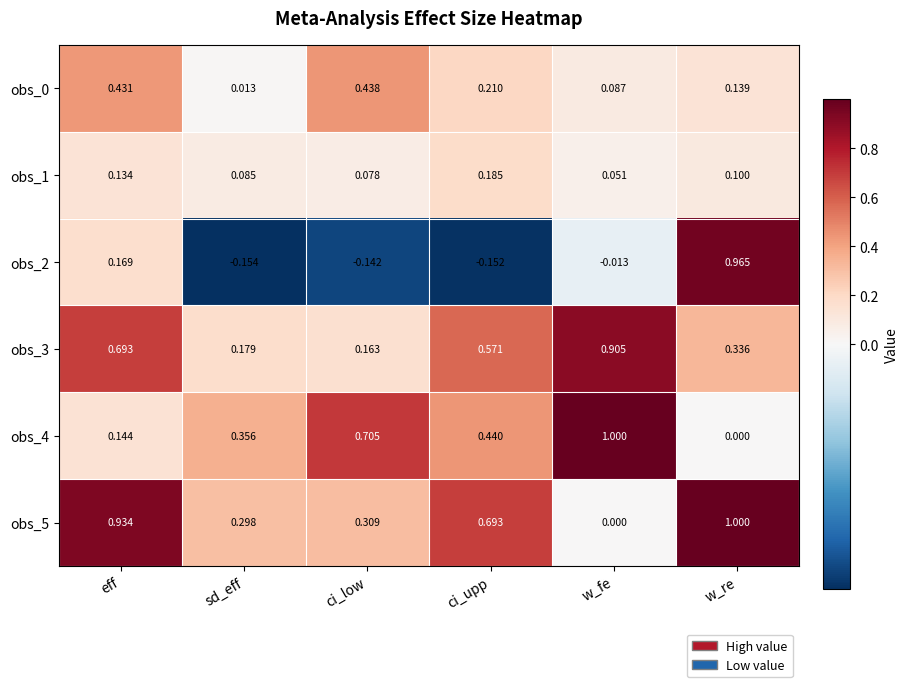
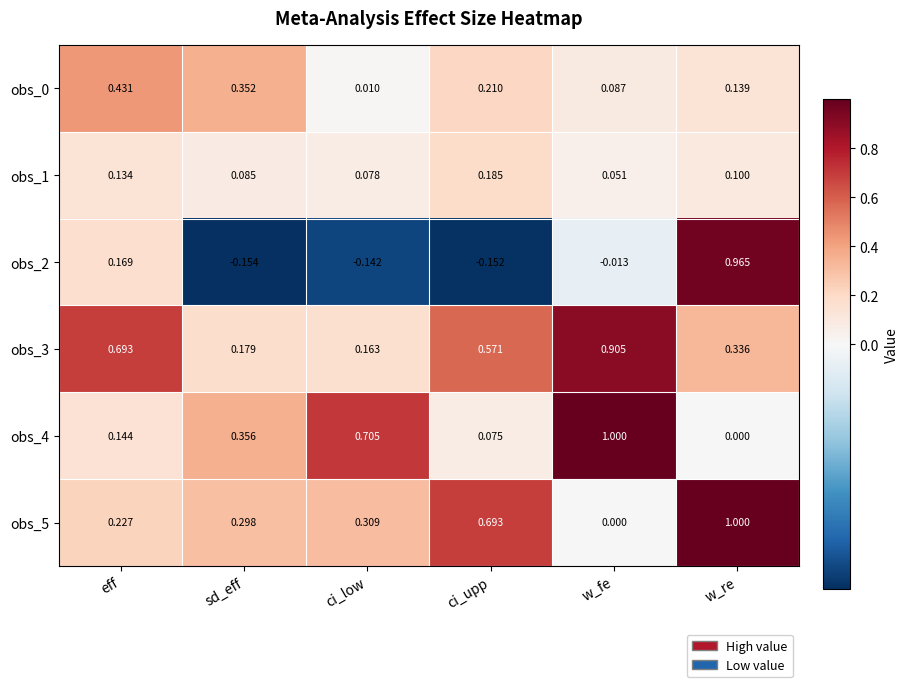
obs_0, sd_eff: 0.013 -> 0.352
obs_0, ci_low: 0.438 -> 0.010
obs_4, ci_upp: 0.440 -> 0.075
obs_5, eff: 0.934 -> 0.227
